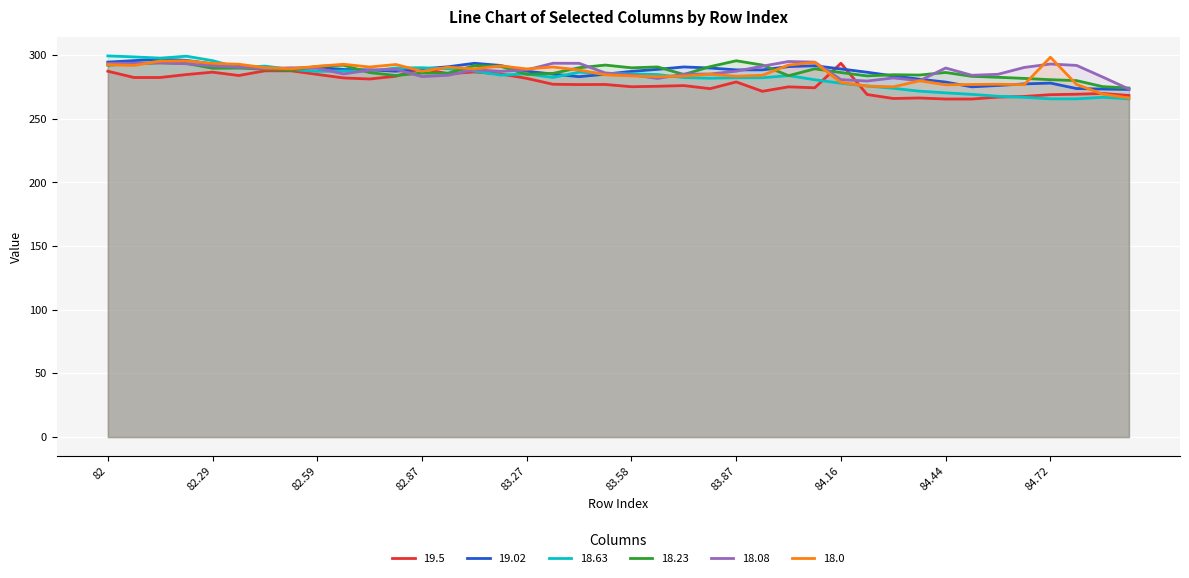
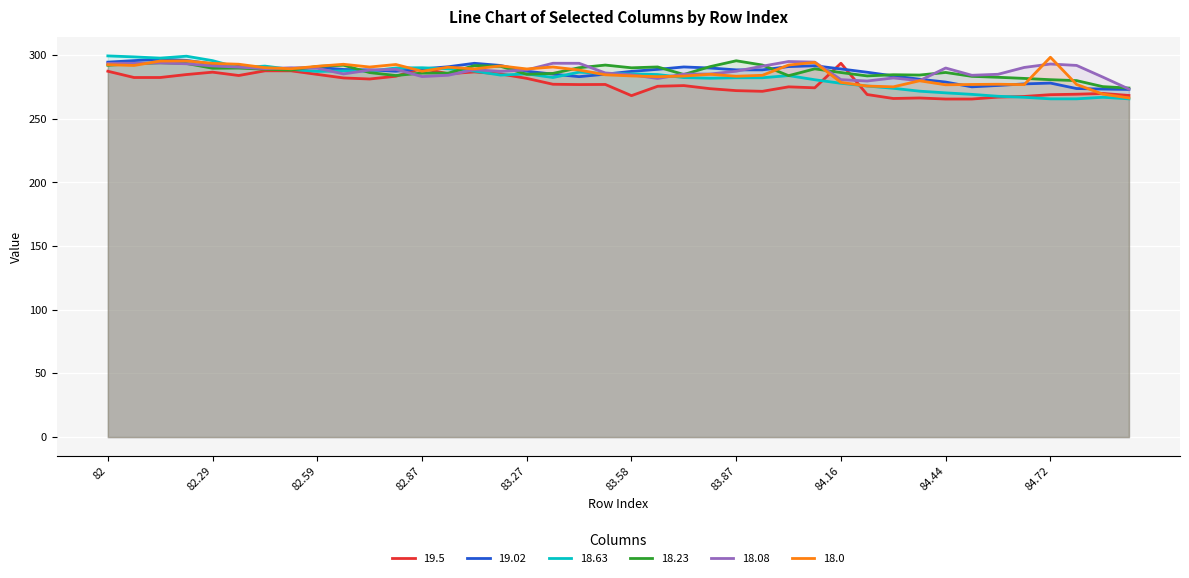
19.5, 83.58: 275 -> 268
19.5, 83.87: 279 -> 272
